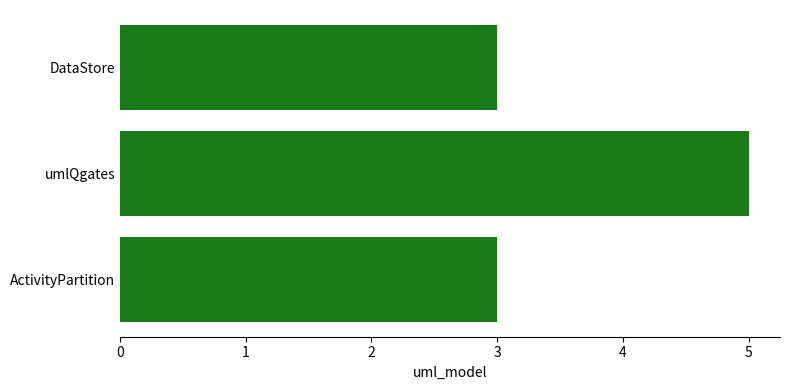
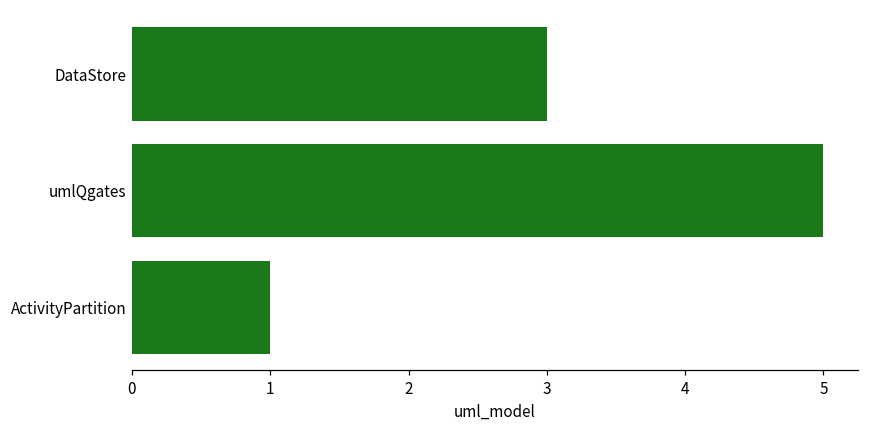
ActivityPartition: 3 -> 1
